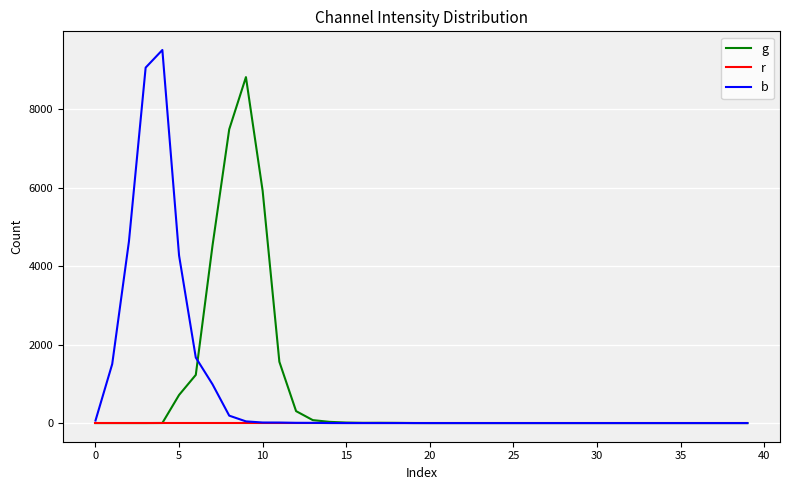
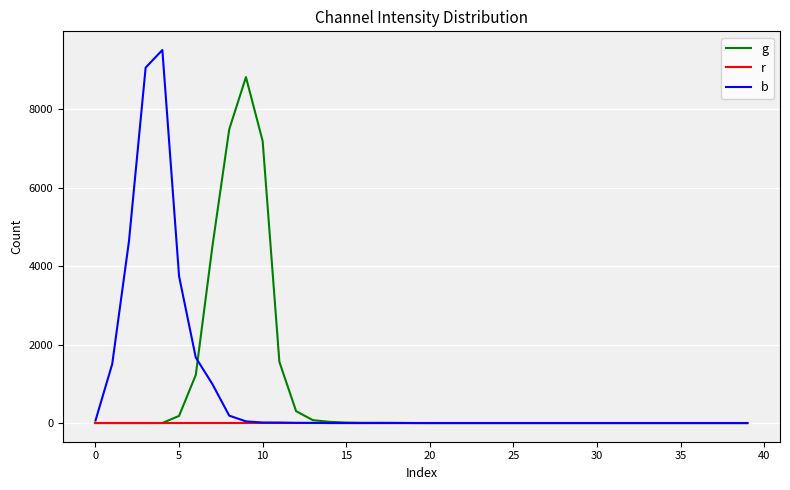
g, 5: 700 -> 200
b, 5: 4300 -> 3700
g, 10: 5900 -> 7200
